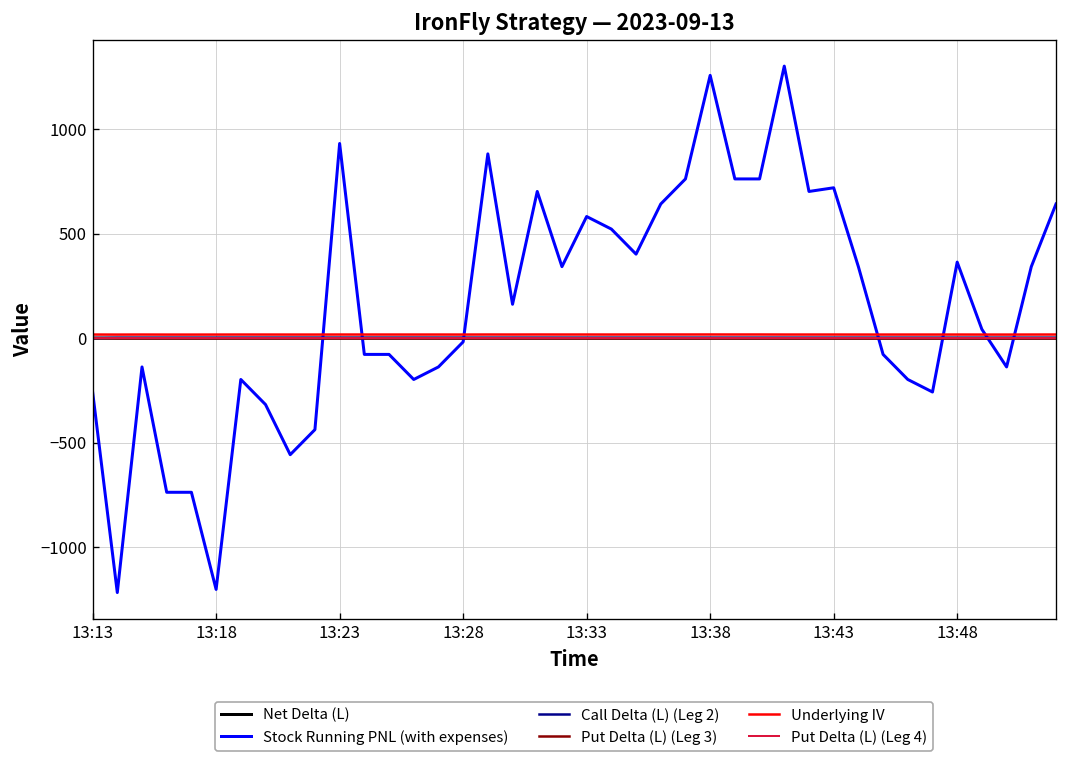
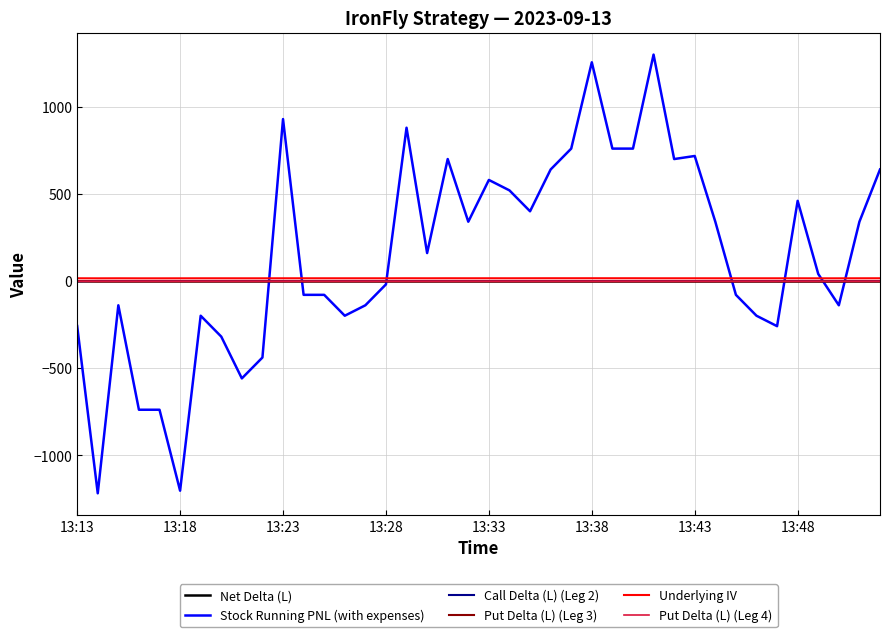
Stock Running PNL (with expenses), 13:48: 360 -> 460
